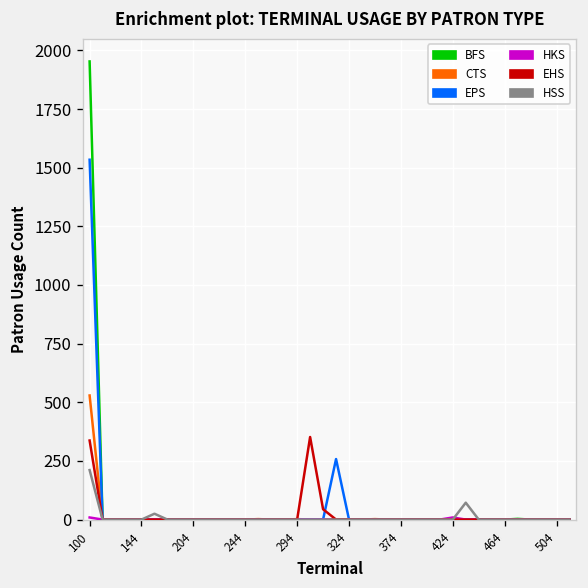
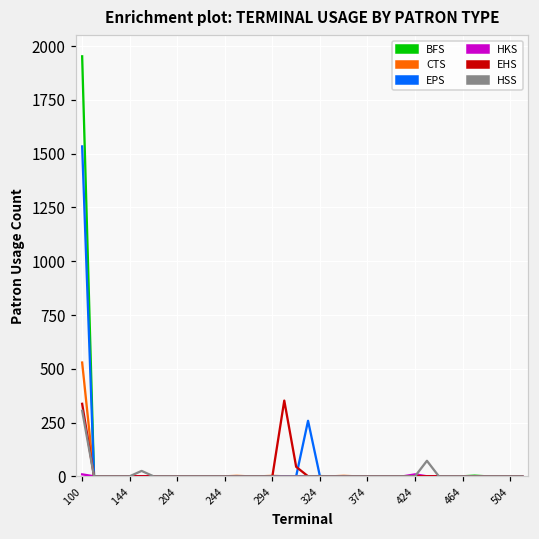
HSS, 100: 210 -> 310
